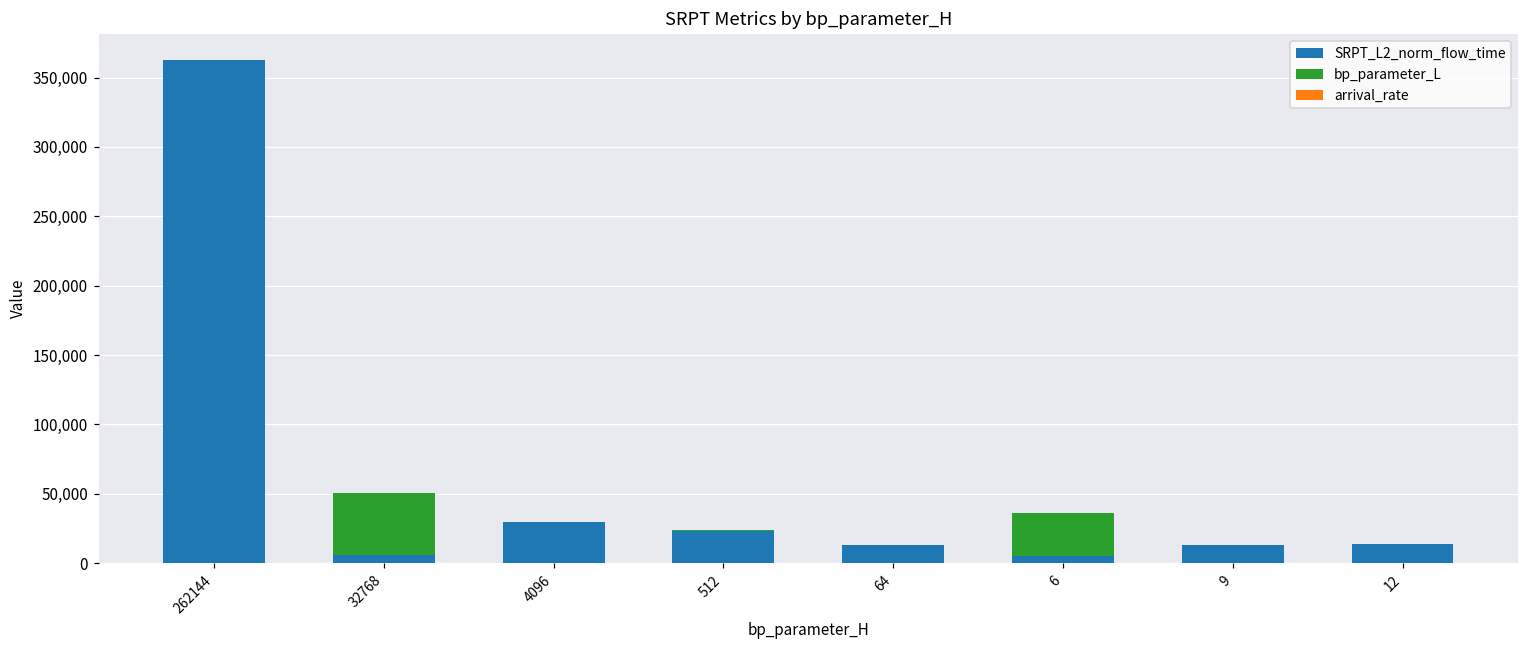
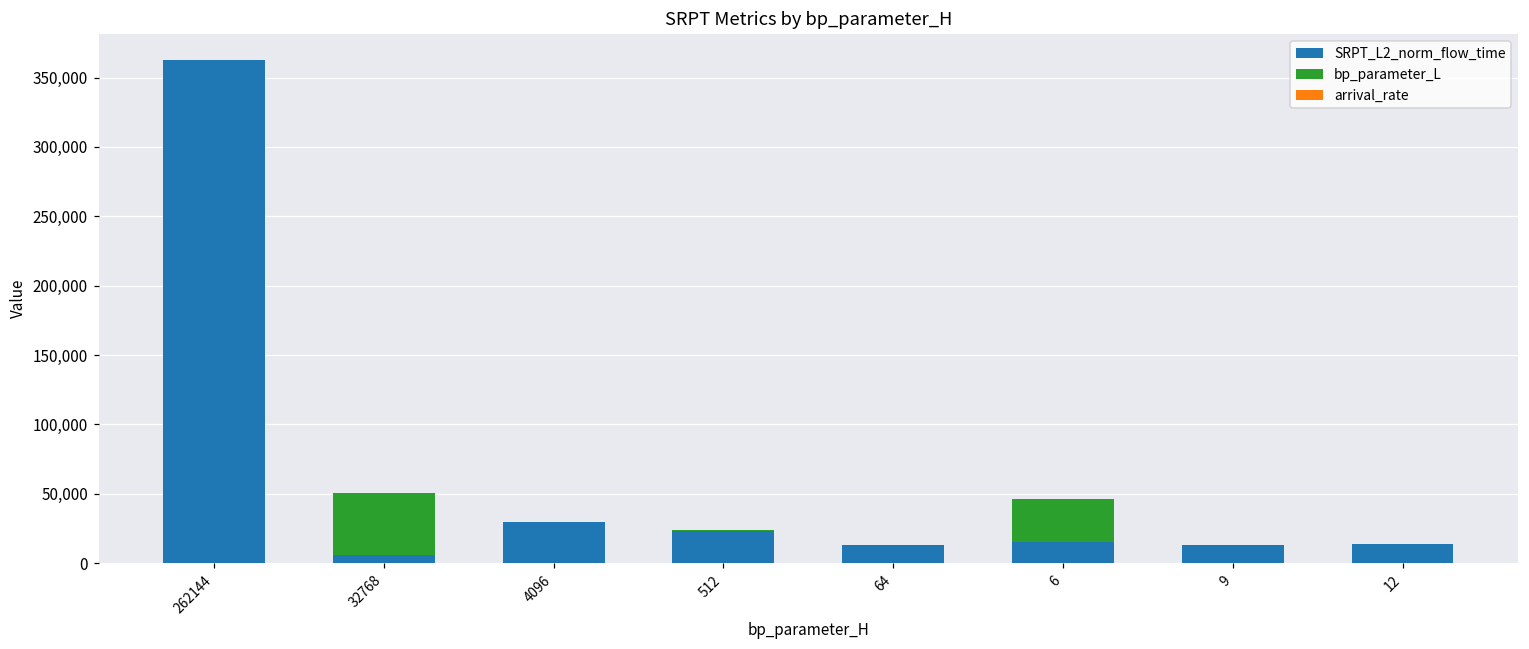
SRPT_L2_norm_flow_time, 6: 5,000 -> 15,000
